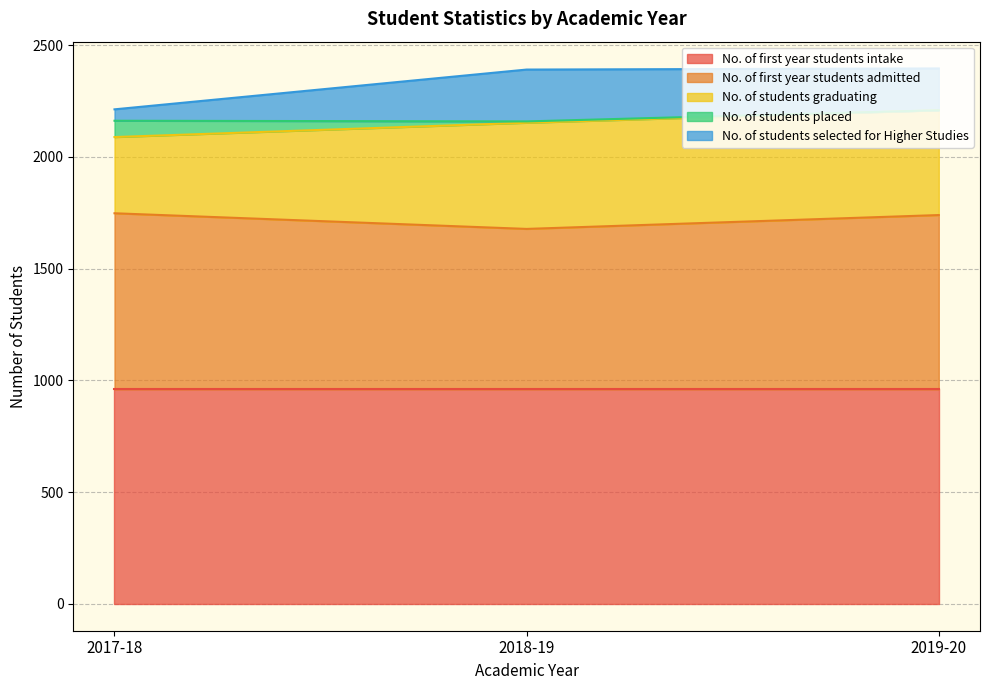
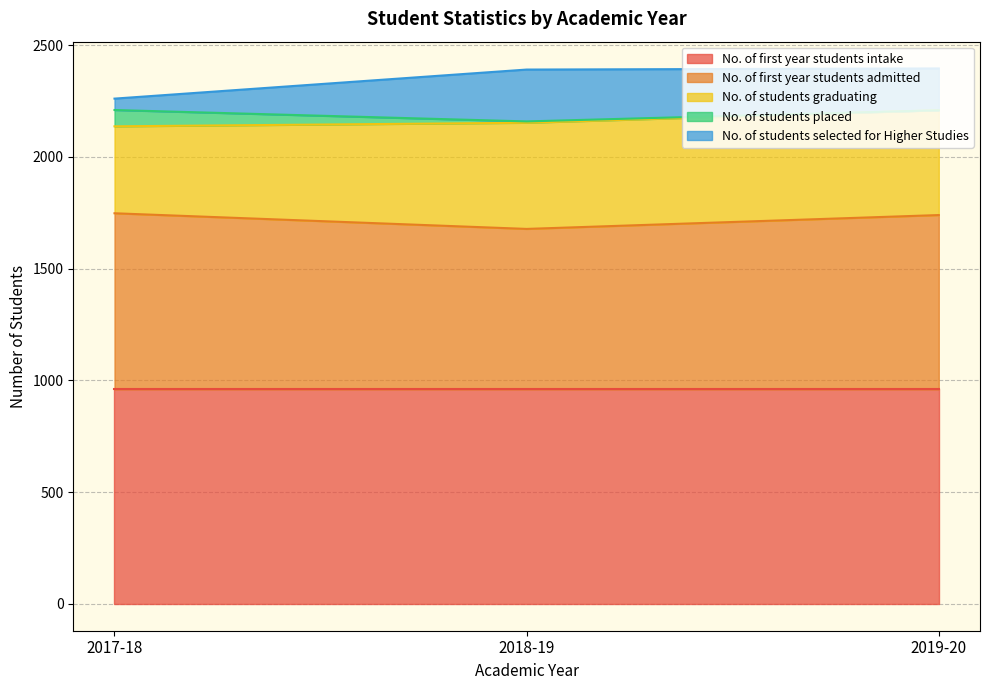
No. of students graduating, 2017-18: 340 -> 390
